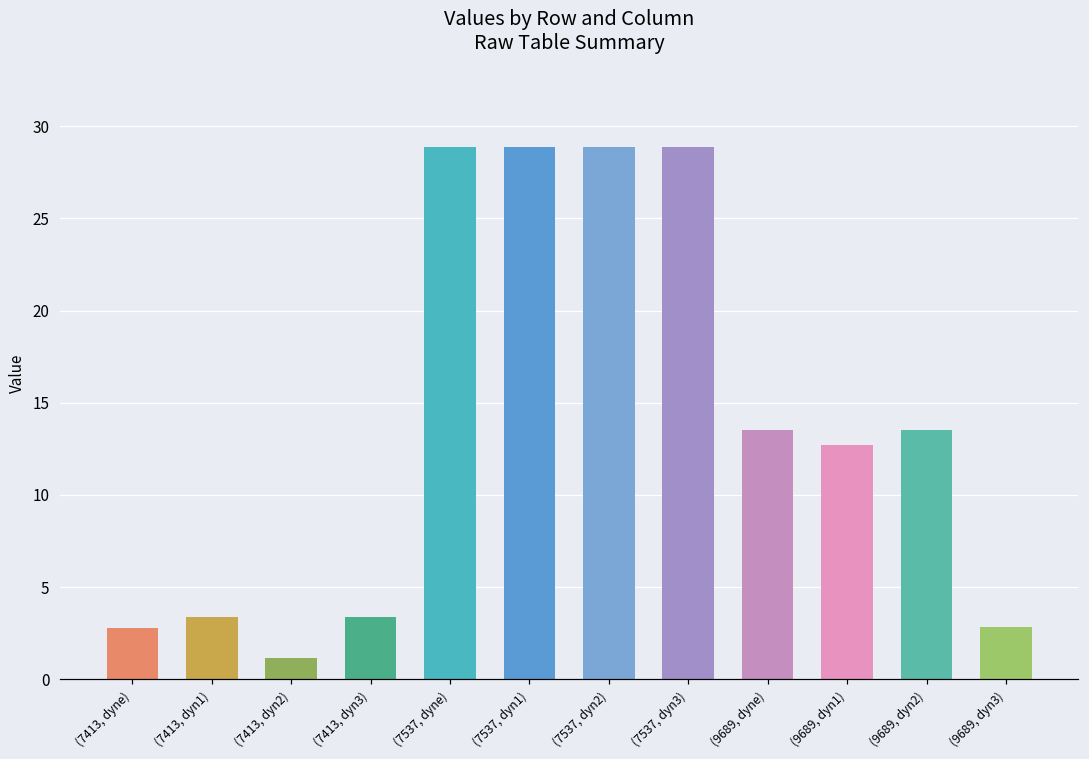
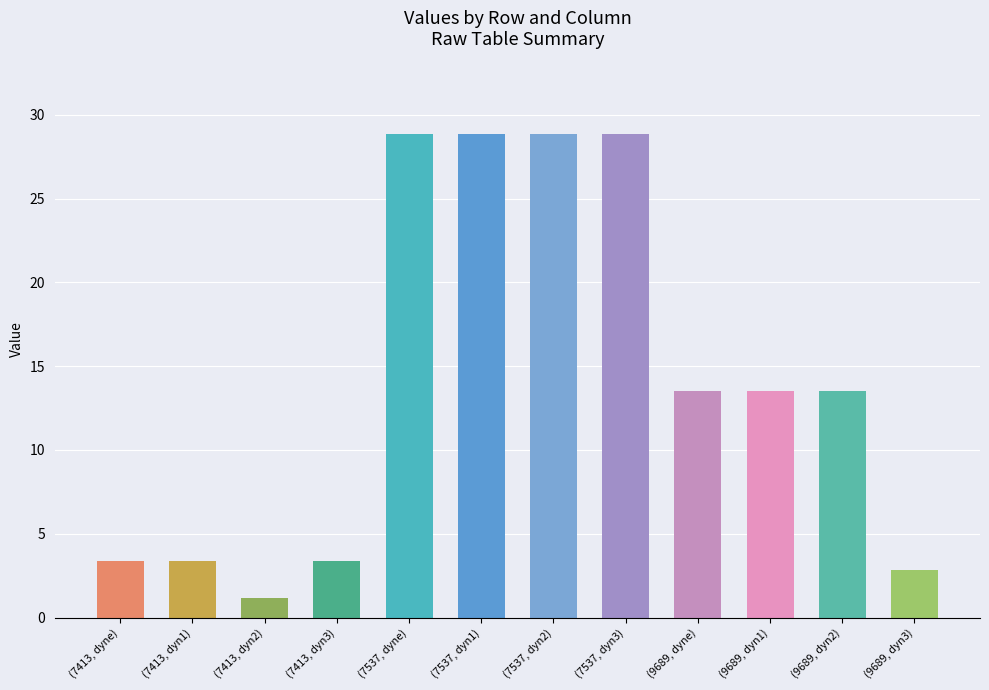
(7413, dyne): 2.8 -> 3.4
(9689, dyn1): 12.7 -> 13.5
